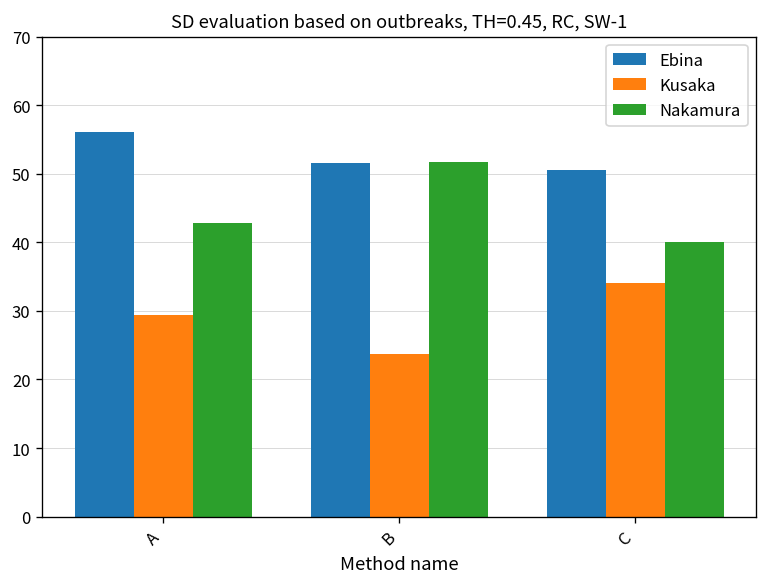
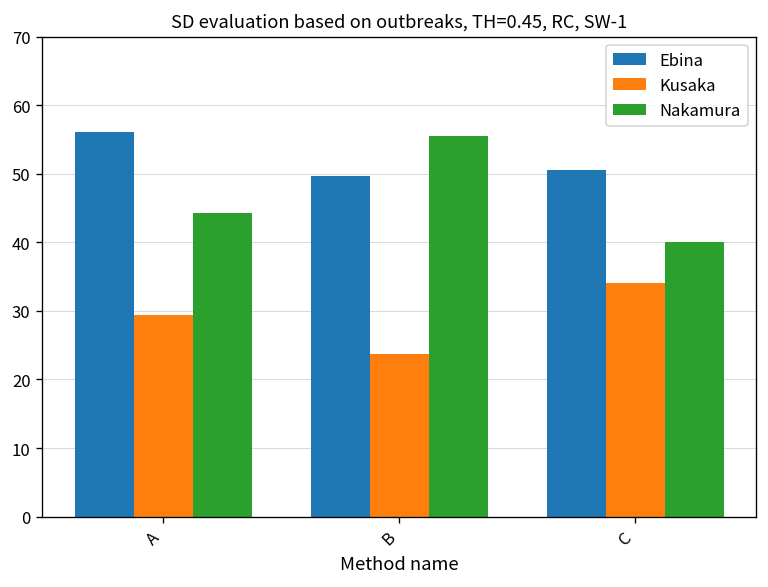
Nakamura, A: 43 -> 44
Ebina, B: 52 -> 50
Nakamura, B: 52 -> 56
